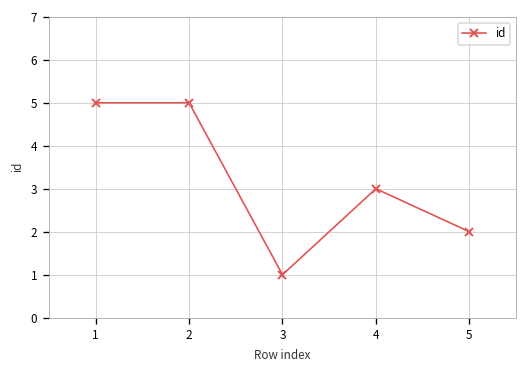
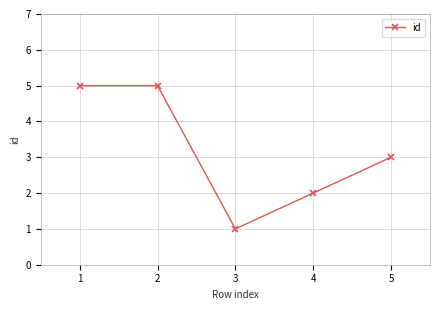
4: 3 -> 2
5: 2 -> 3
